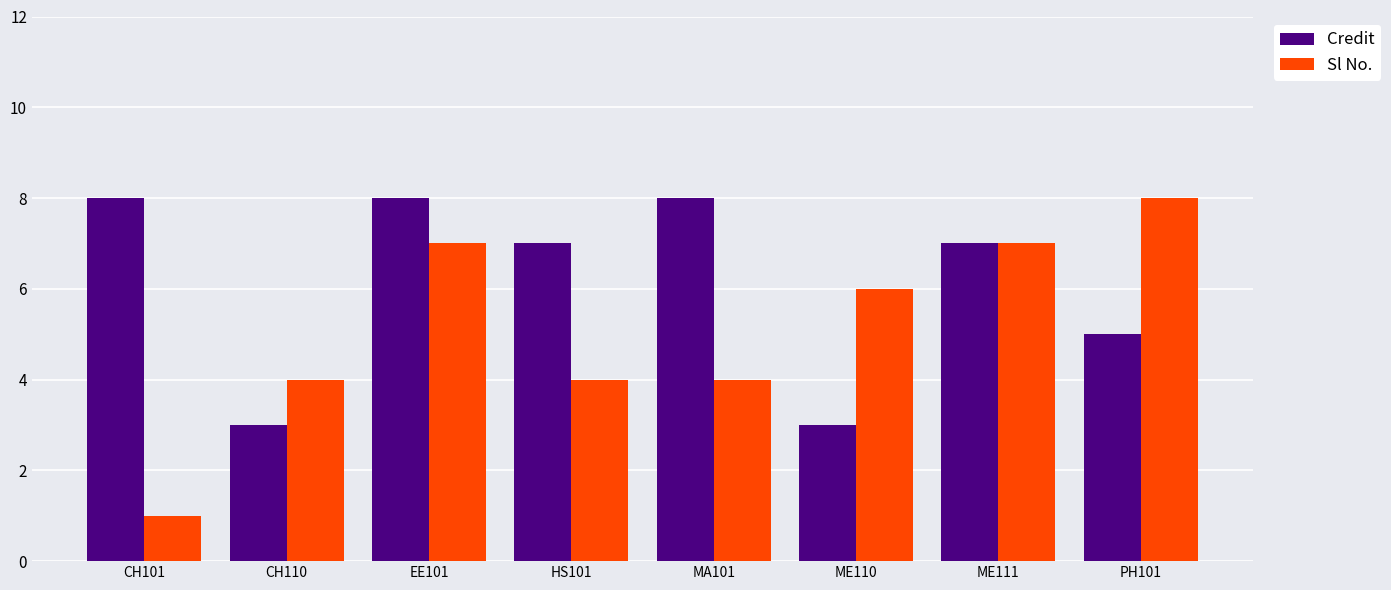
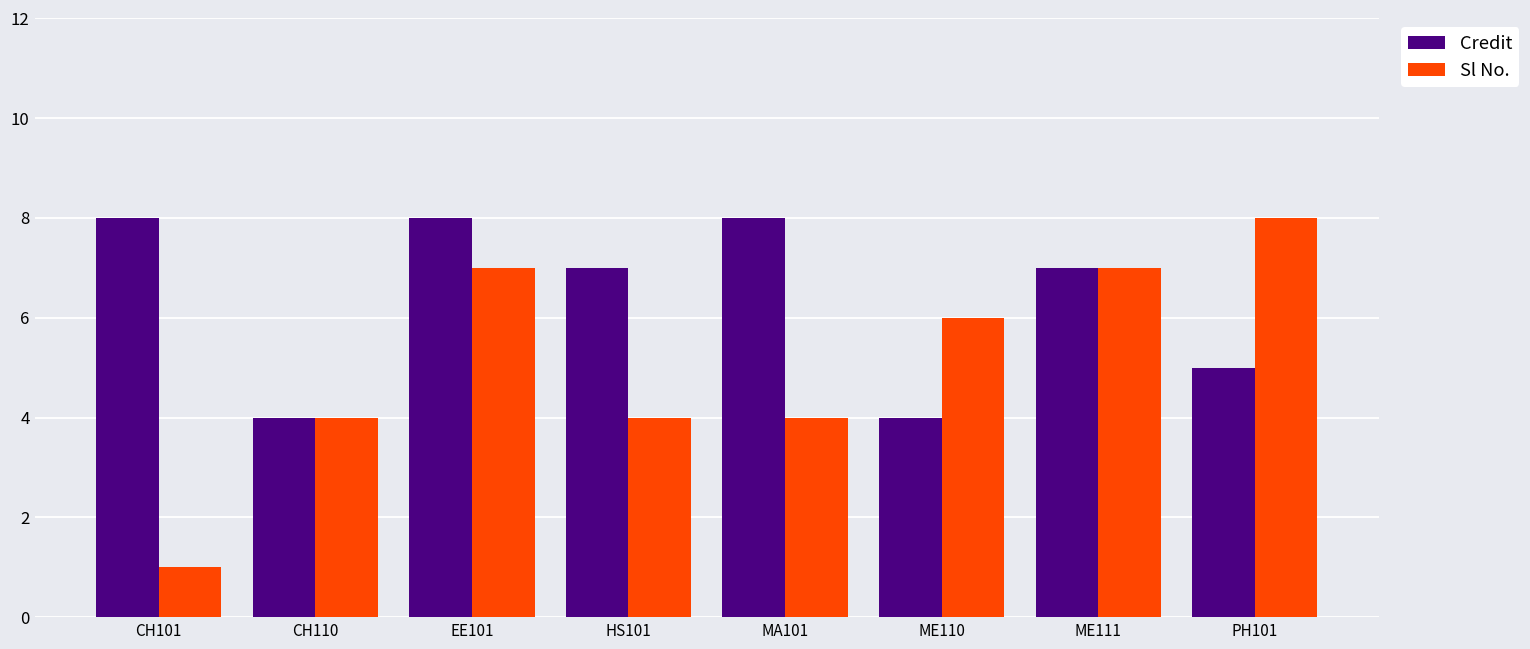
Credit, CH110: 3 -> 4
Credit, ME110: 3 -> 4
